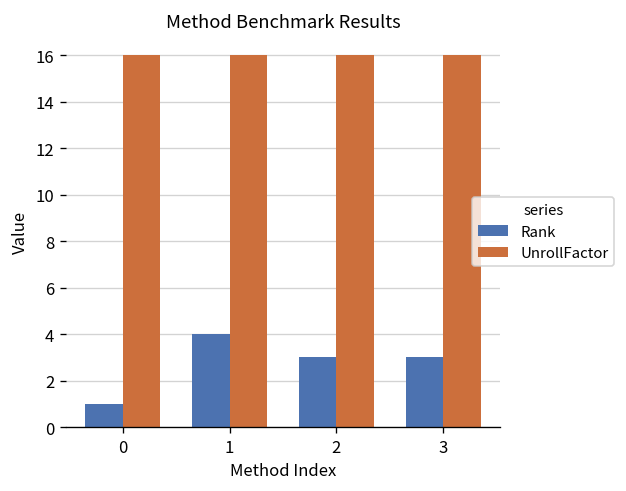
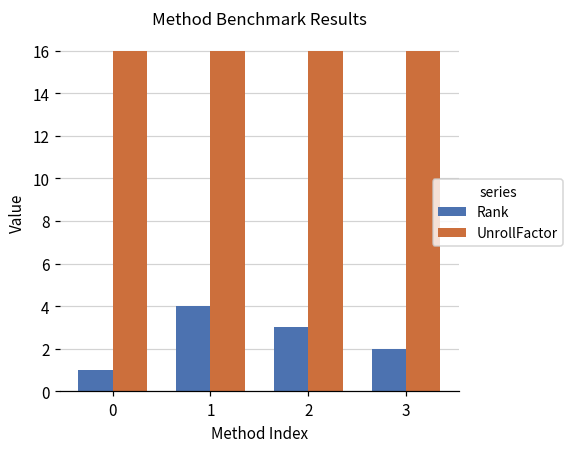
Rank, 3: 3 -> 2
